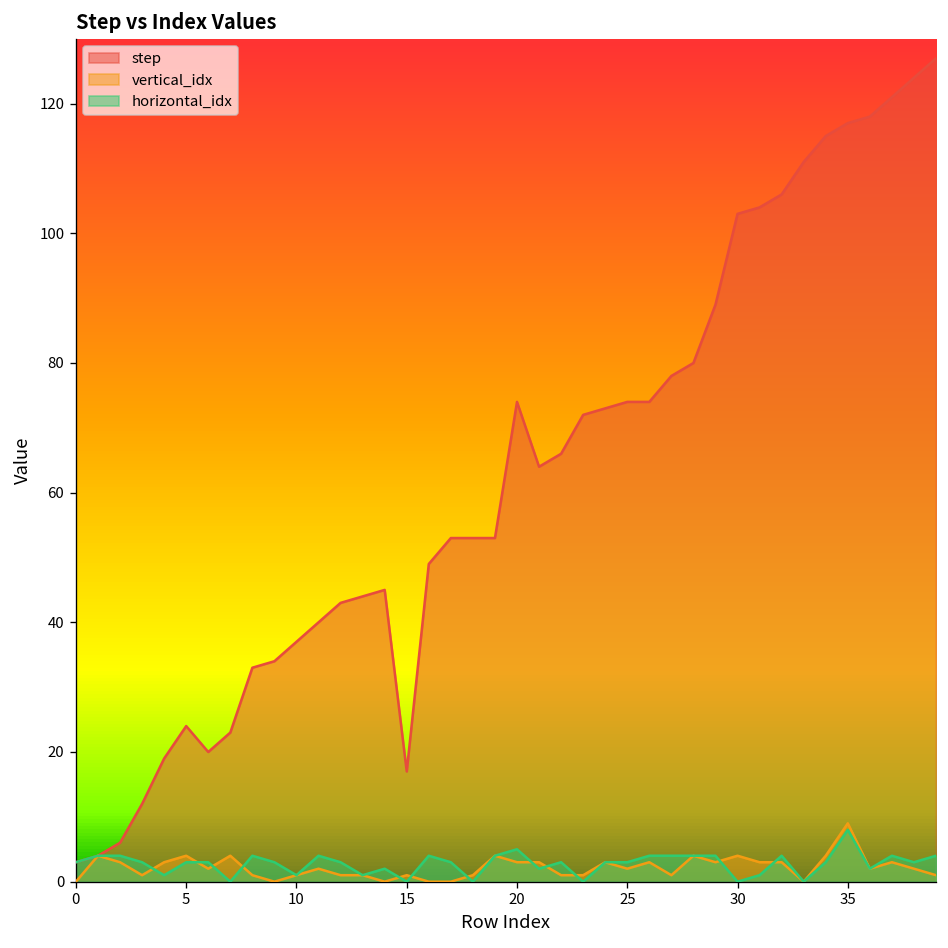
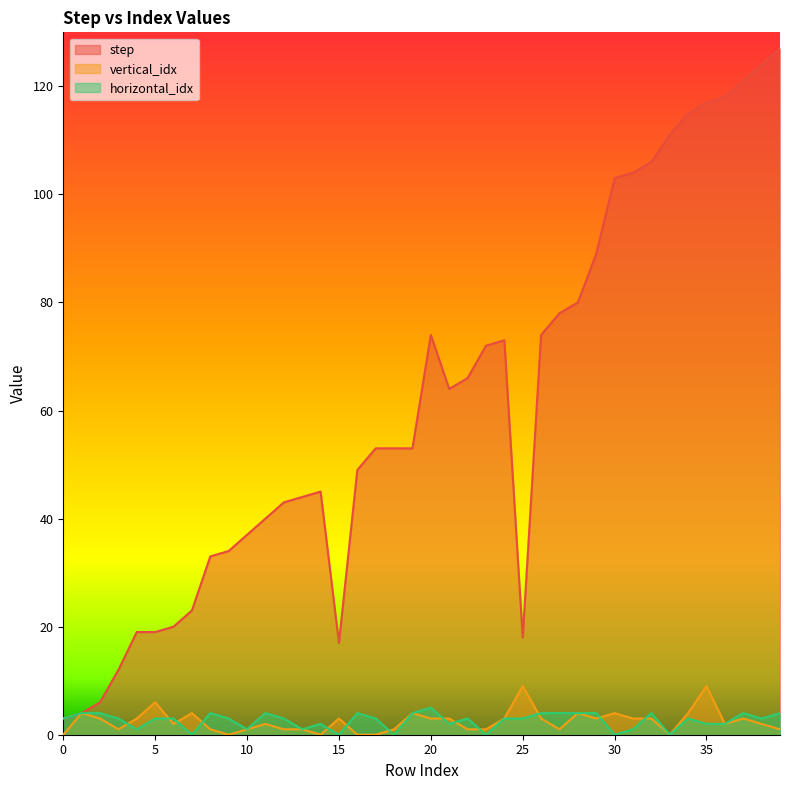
step, 5: 24 -> 19
vertical_idx, 5: 4 -> 6
vertical_idx, 15: 1 -> 3
step, 25: 74 -> 18
vertical_idx, 25: 2 -> 9
horizontal_idx, 35: 8 -> 2
